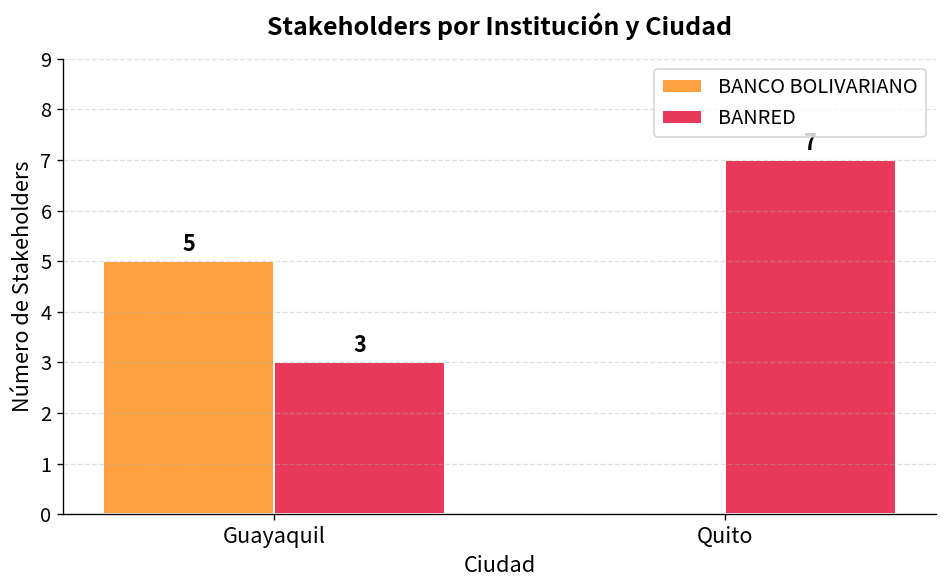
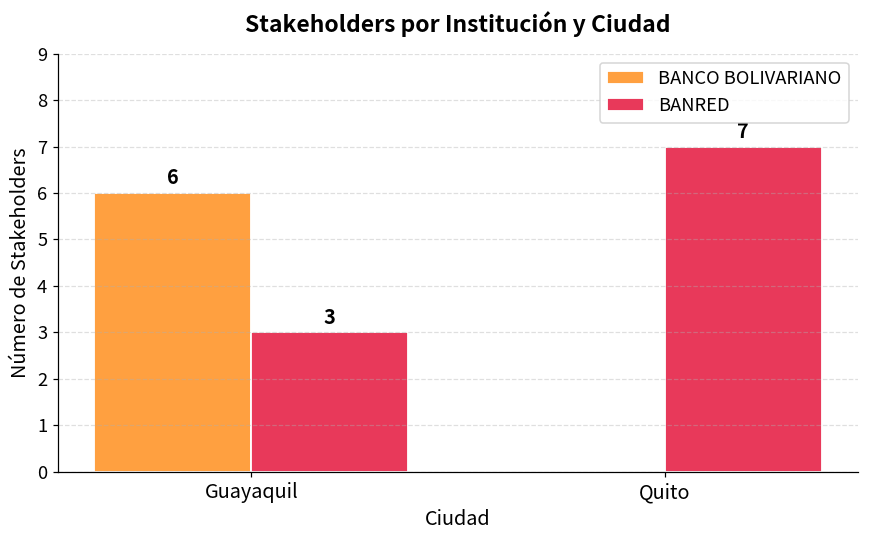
BANCO BOLIVARIANO, Guayaquil: 5 -> 6
